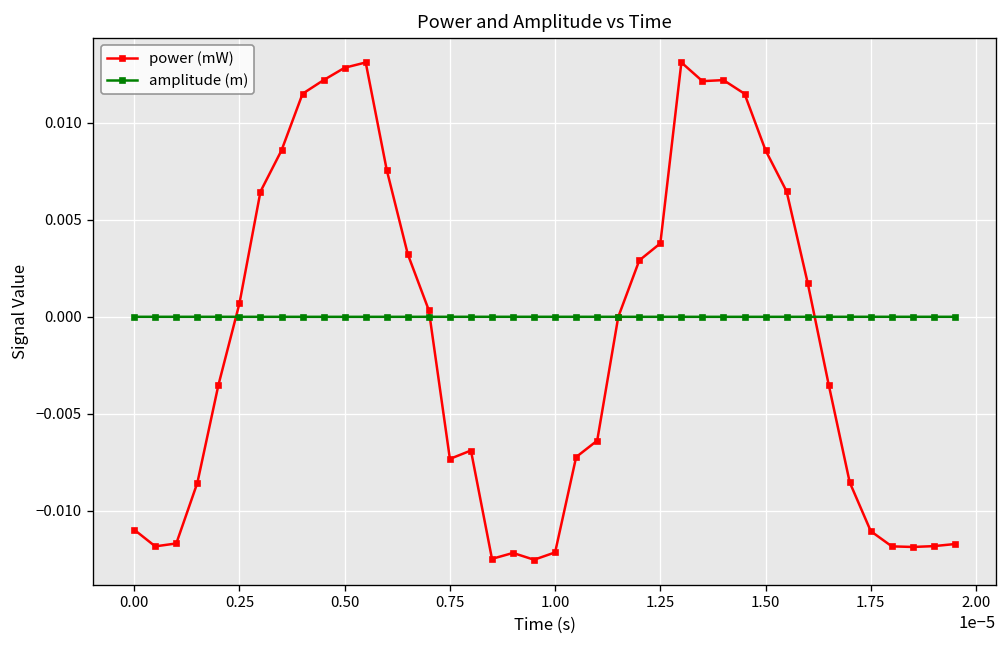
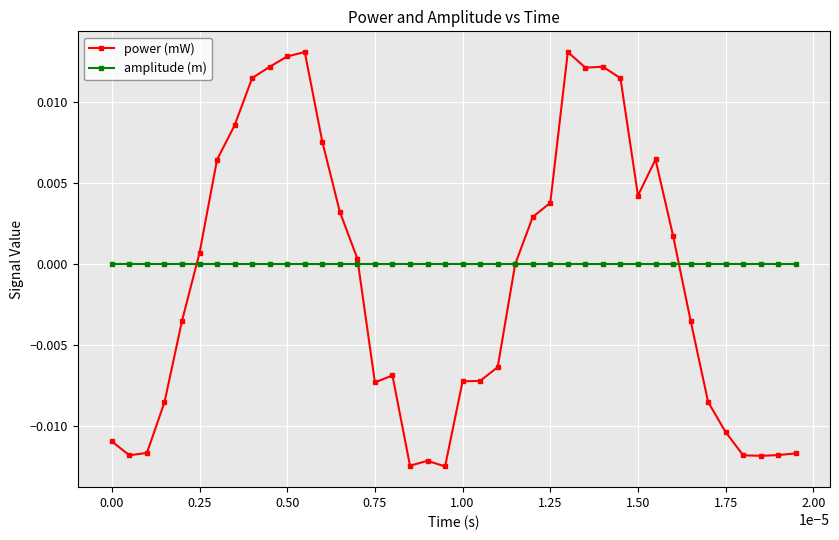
power (mW), 1.00: -0.0121 -> -0.0073
power (mW), 1.50: 0.0086 -> 0.0042
power (mW), 1.75: -0.0110 -> -0.0104
